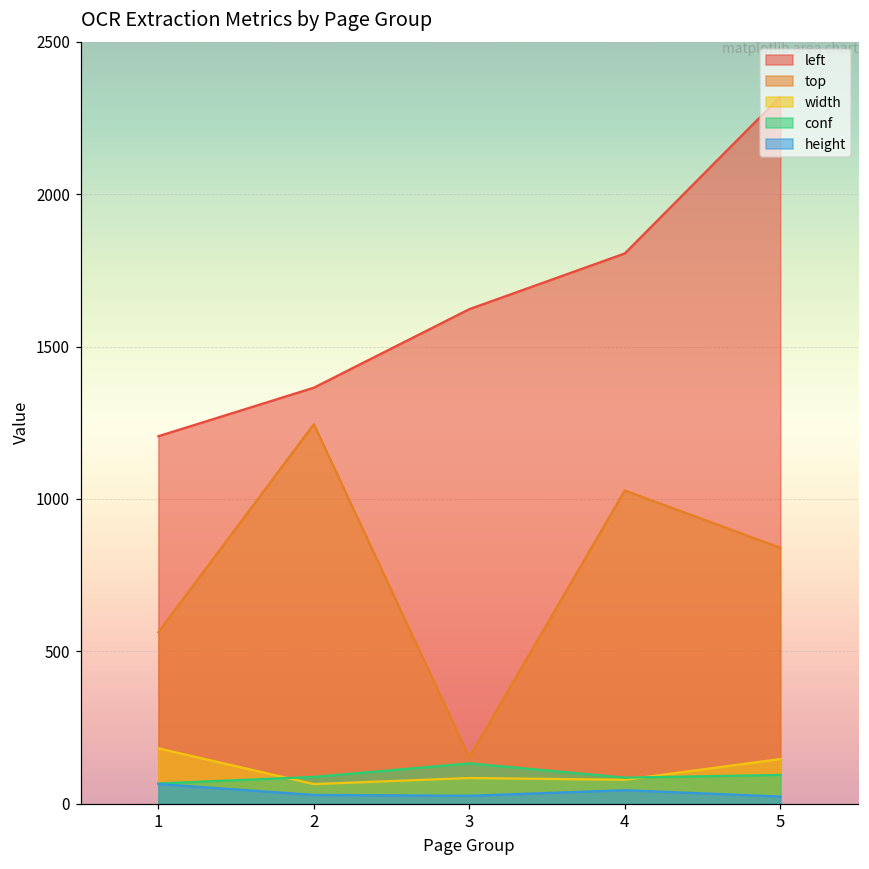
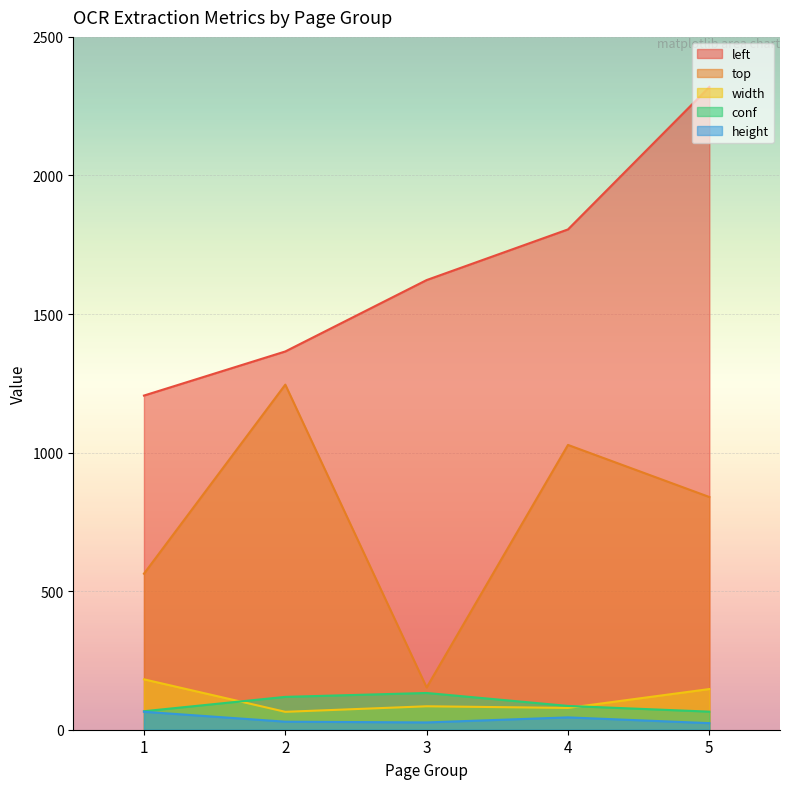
conf, 2: 90 -> 120
conf, 5: 90 -> 70
